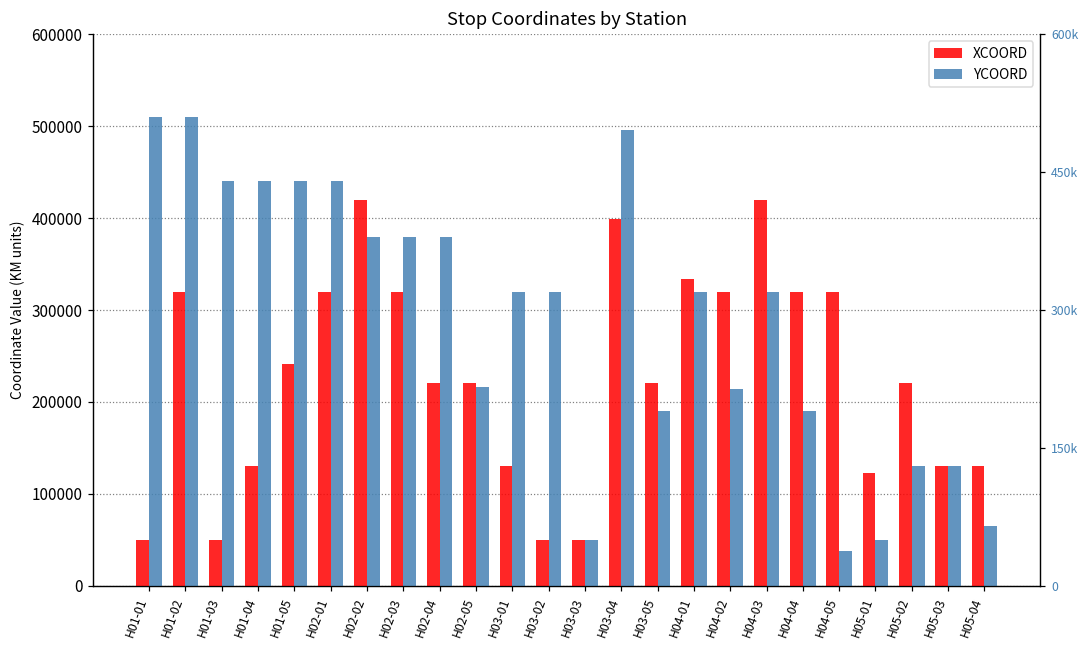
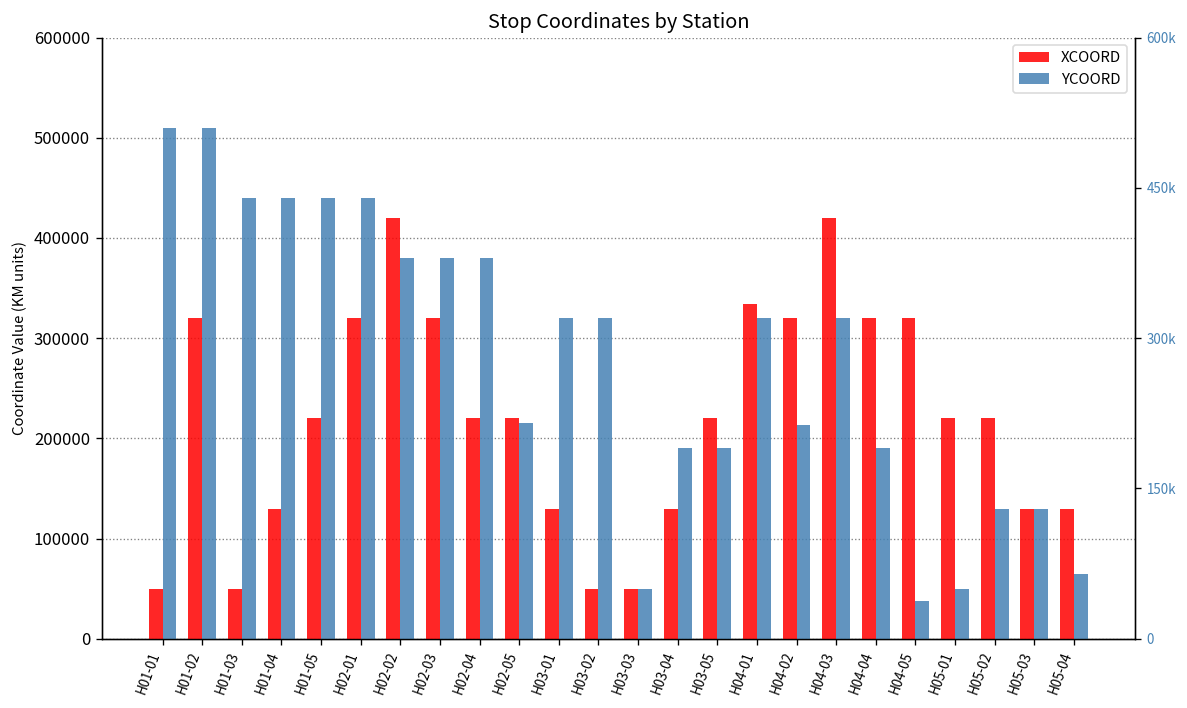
XCOORD, H01-05: 240000 -> 220000
XCOORD, H03-04: 400000 -> 130000
YCOORD, H03-04: 500000 -> 190000
XCOORD, H05-01: 120000 -> 220000
